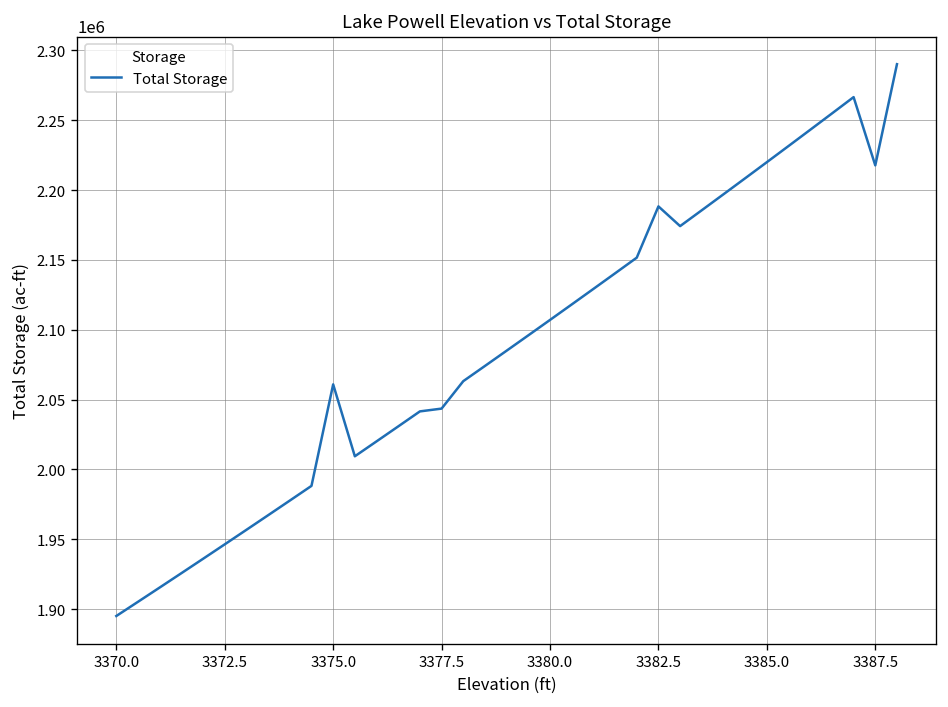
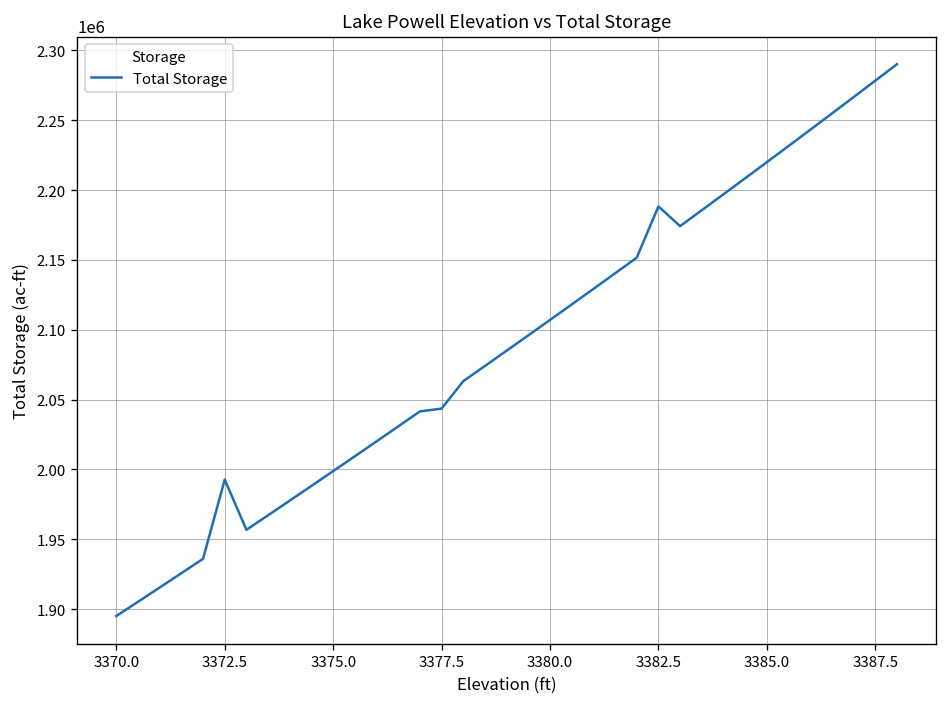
3372.5: 1946000 -> 1993000
3375.0: 2061000 -> 1999000
3387.5: 2218000 -> 2278000
